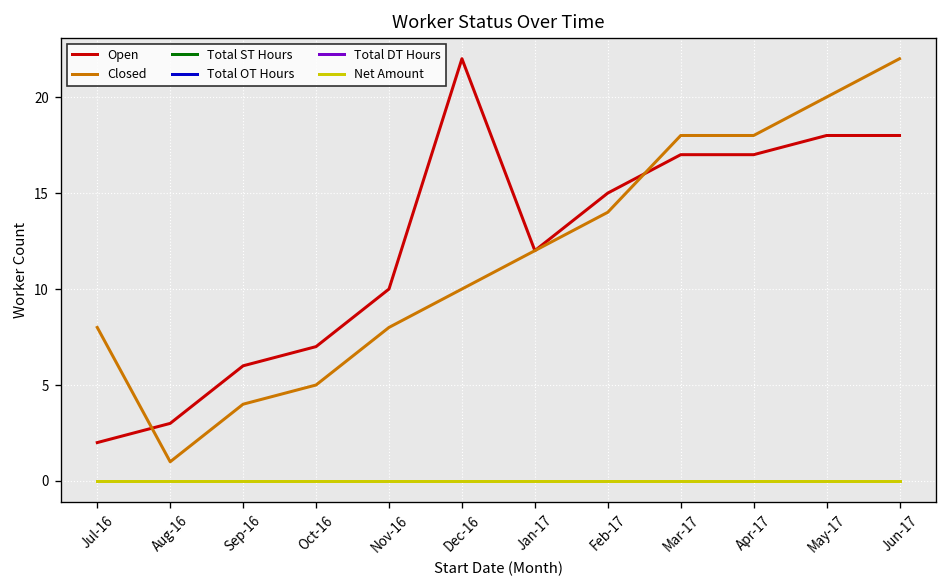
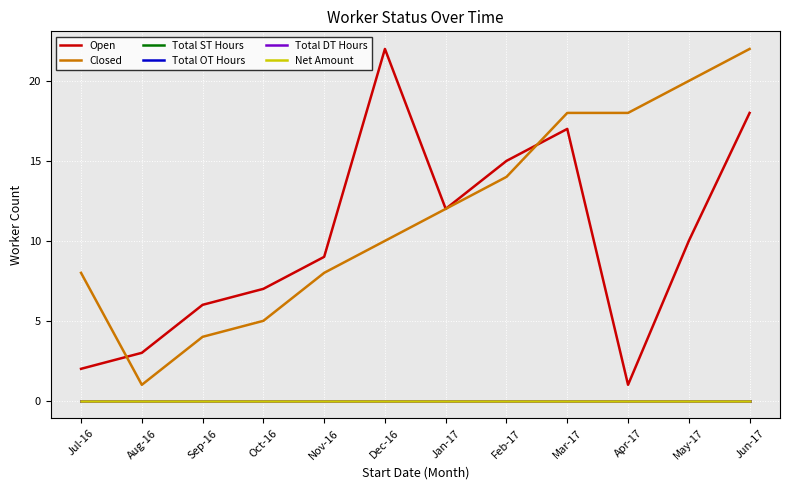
Open, Nov-16: 10 -> 9
Open, Apr-17: 17 -> 1
Open, May-17: 18 -> 10
